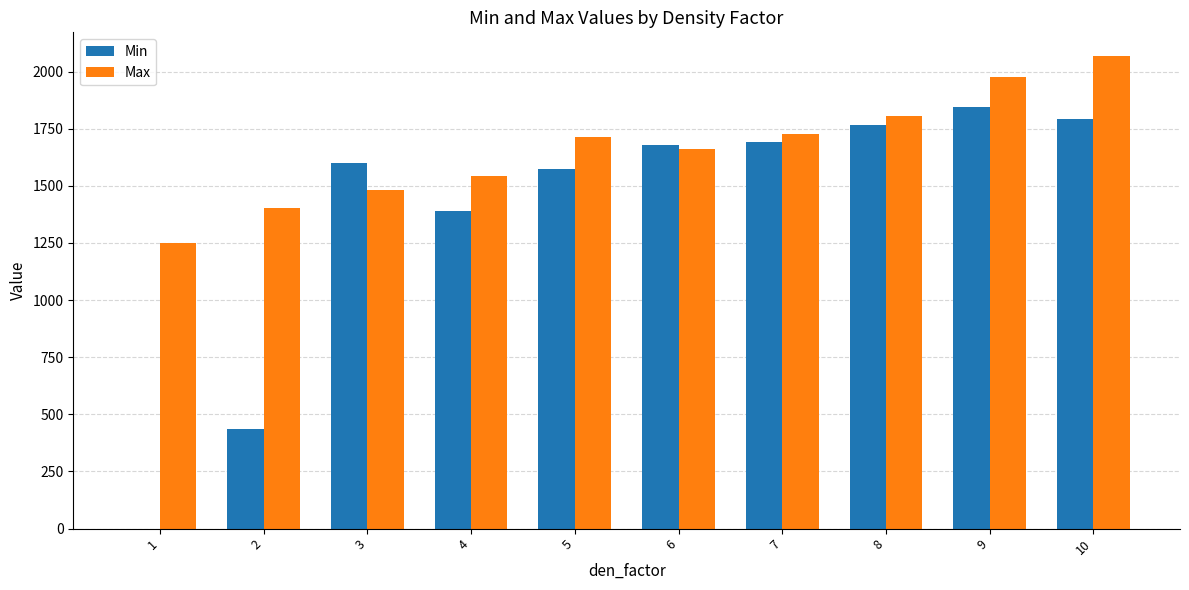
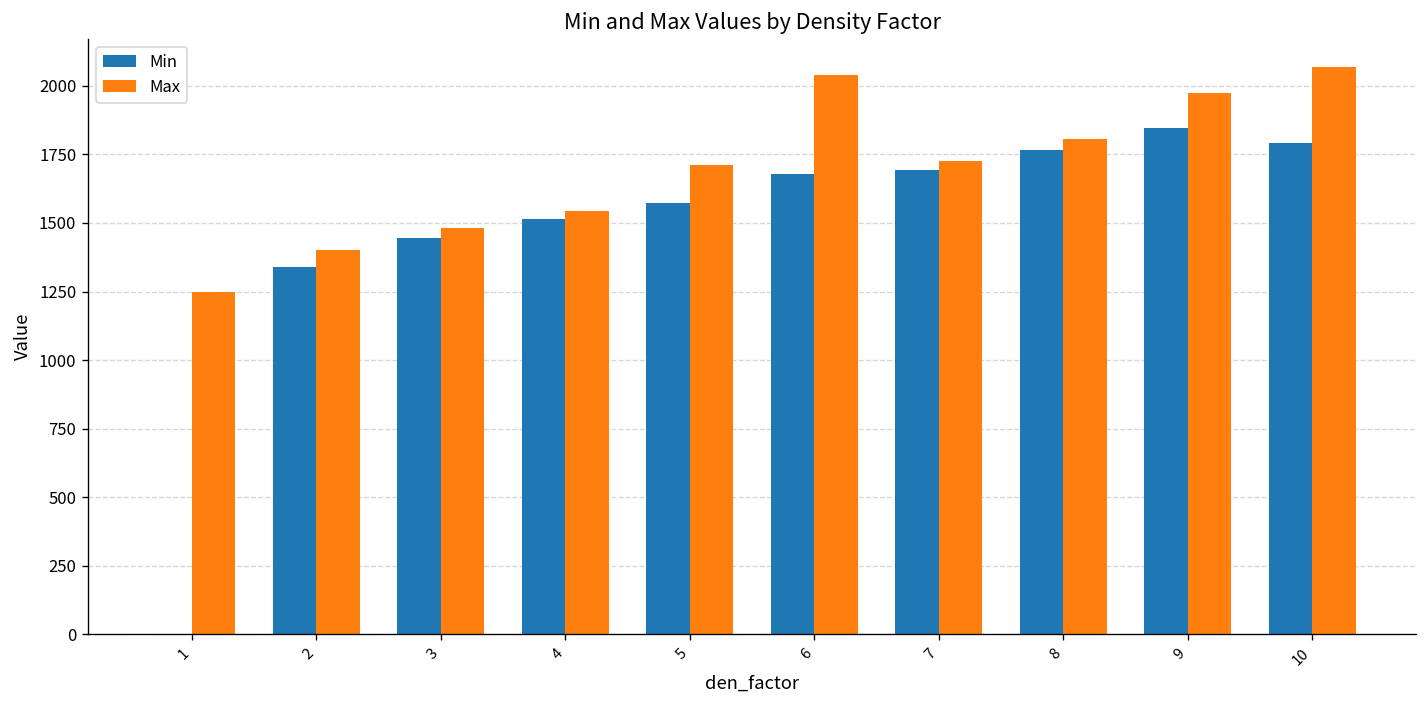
Min, 2: 440 -> 1340
Min, 3: 1600 -> 1450
Min, 4: 1390 -> 1510
Max, 6: 1660 -> 2040
